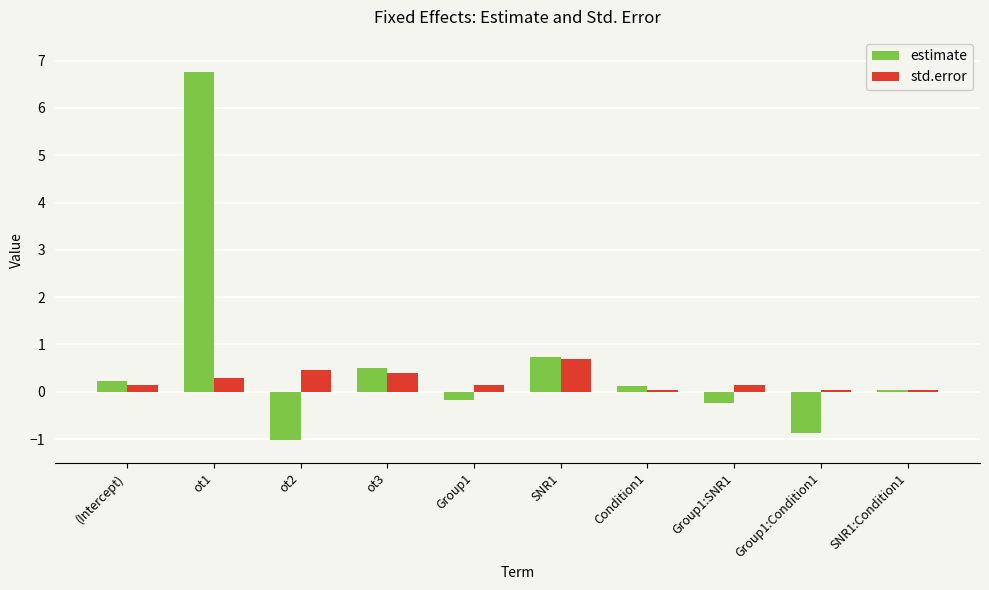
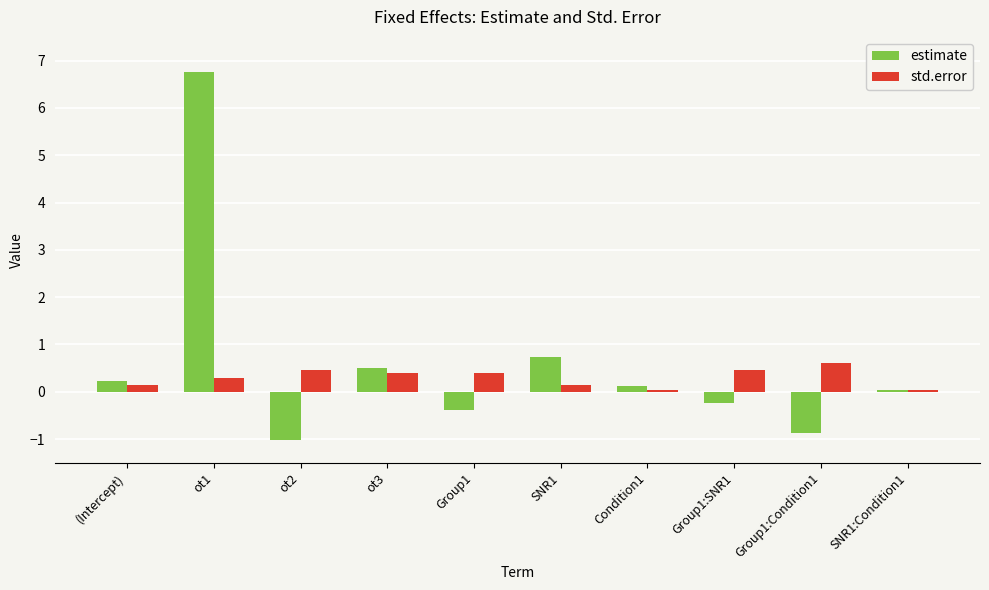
estimate, Group1: -0.2 -> -0.4
std.error, Group1: 0.1 -> 0.4
std.error, SNR1: 0.7 -> 0.1
std.error, Group1:SNR1: 0.1 -> 0.5
std.error, Group1:Condition1: 0.0 -> 0.6
